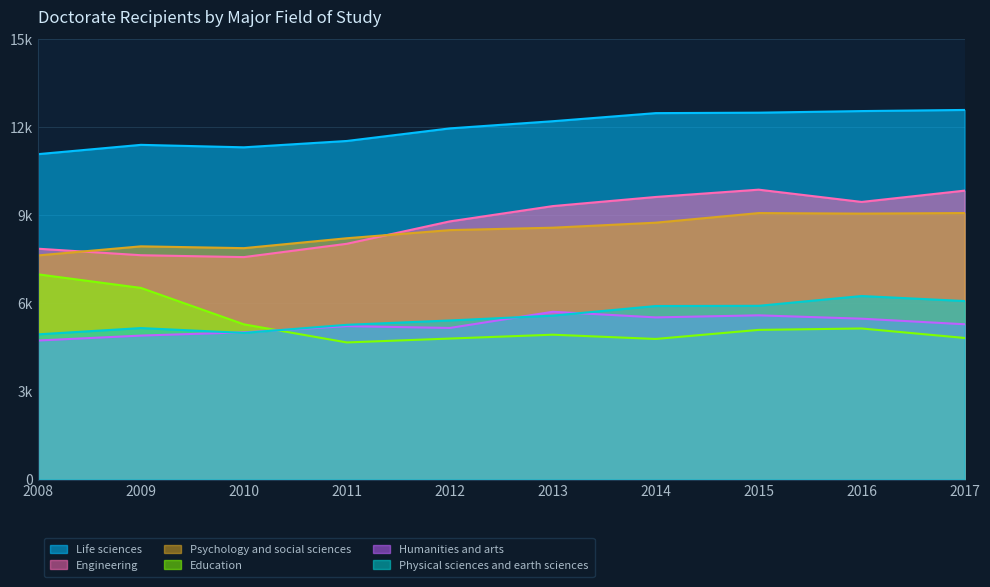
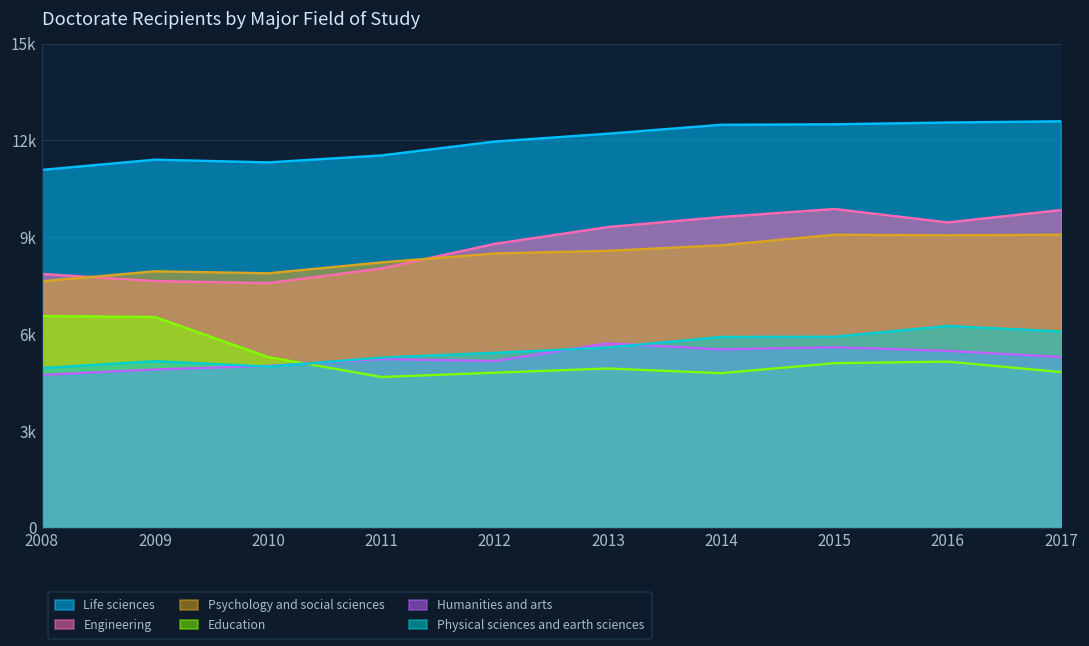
Education, 2008: 7000 -> 6600
